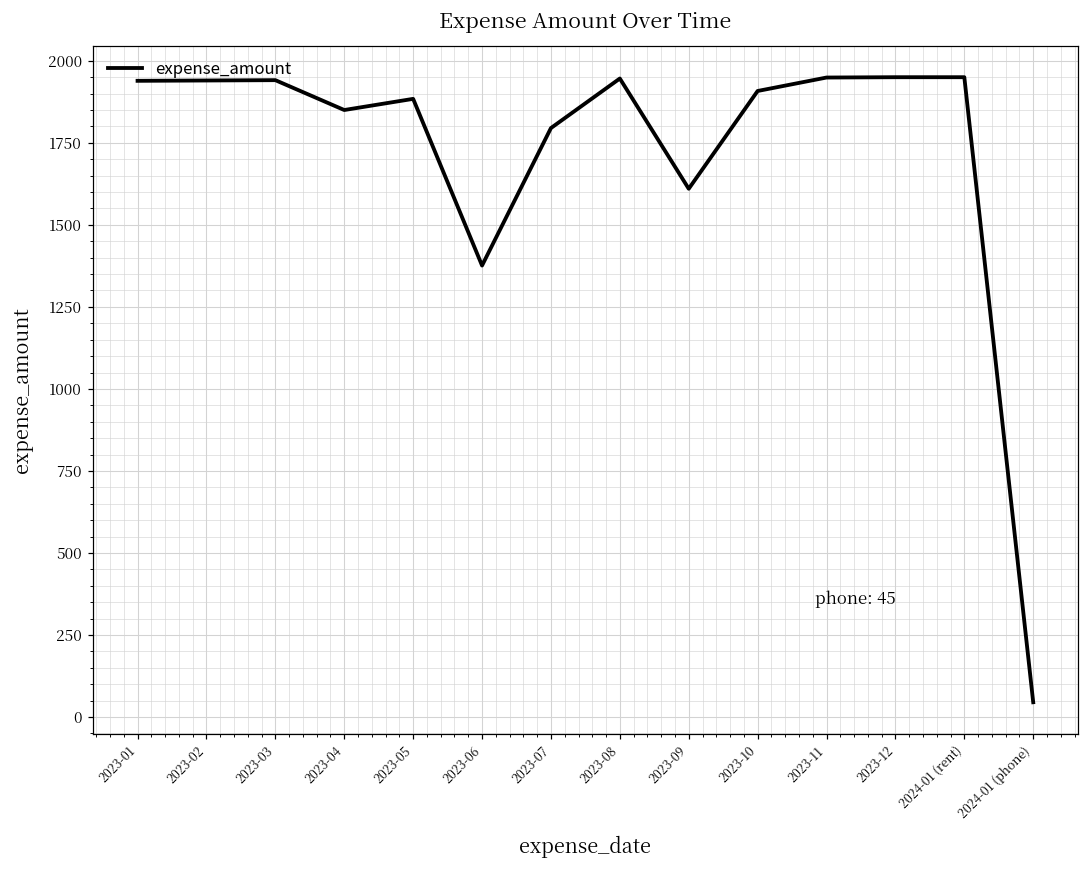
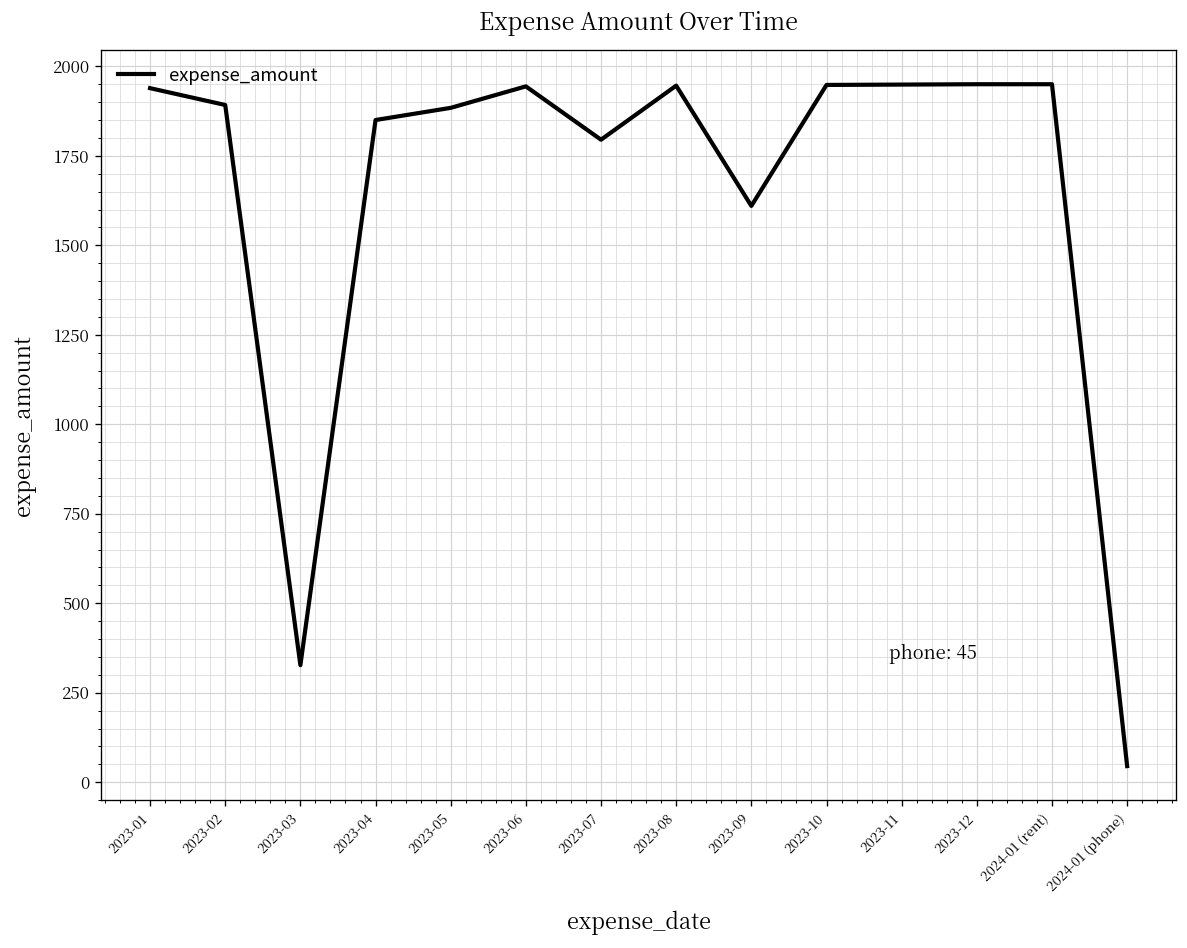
2023-02: 1940 -> 1890
2023-03: 1940 -> 330
2023-06: 1380 -> 1940
2023-10: 1910 -> 1950
